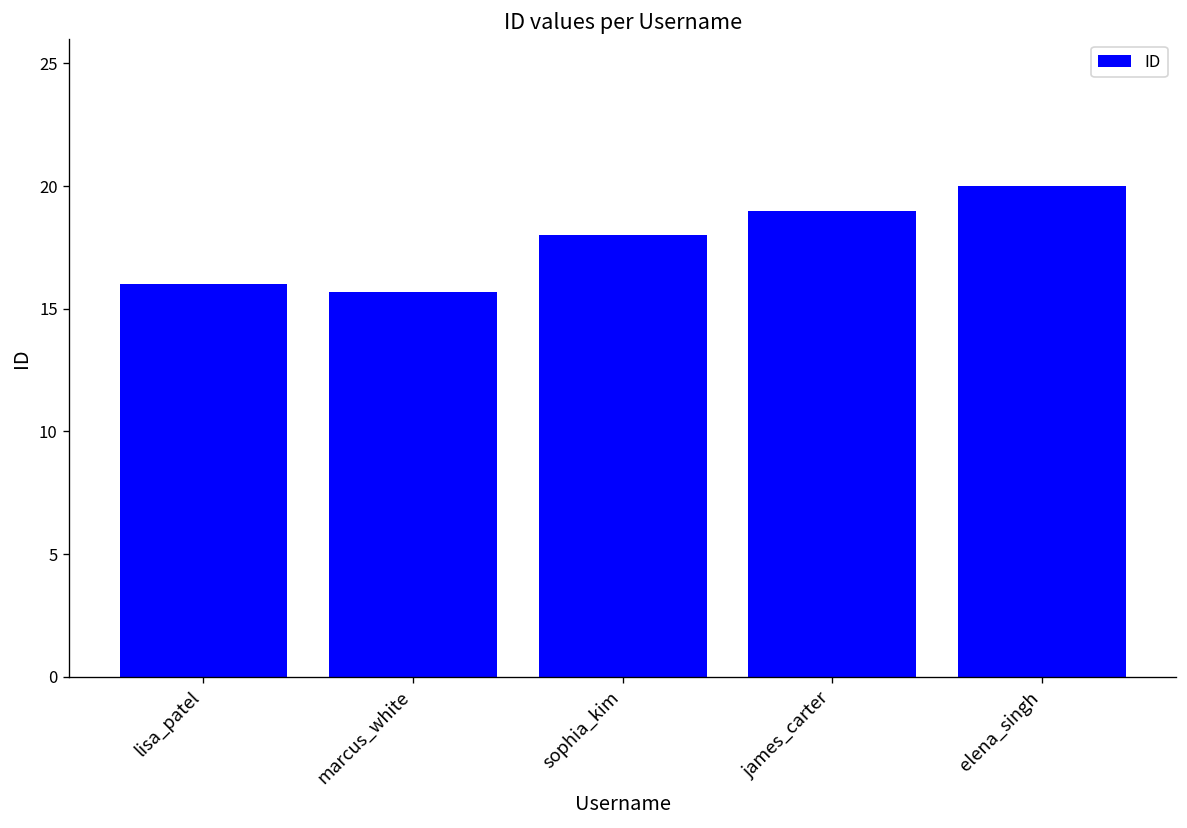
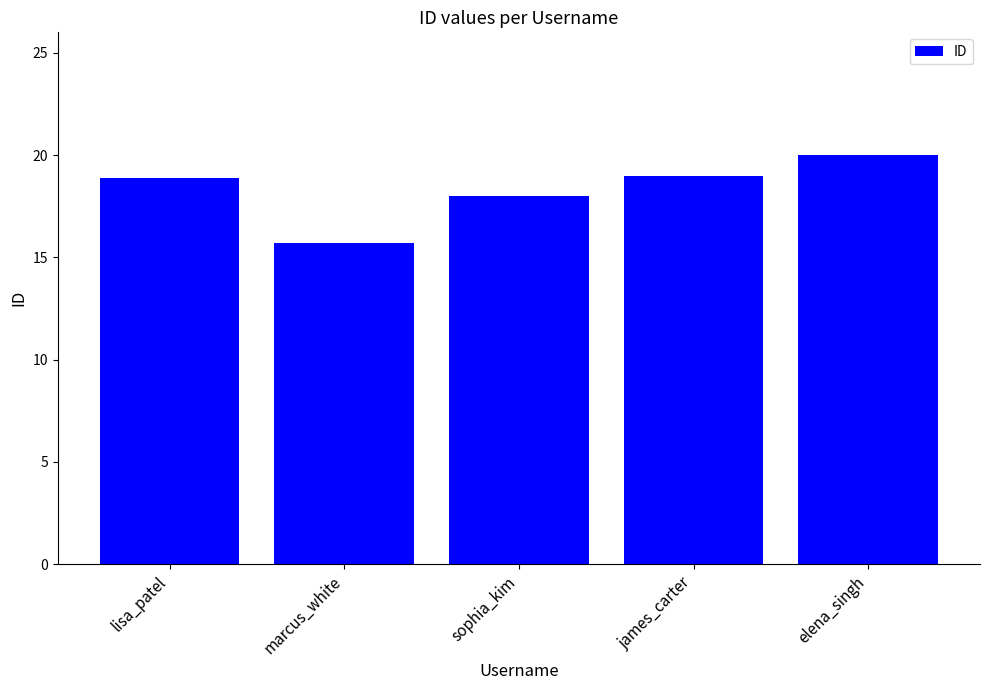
lisa_patel: 16.0 -> 18.9
